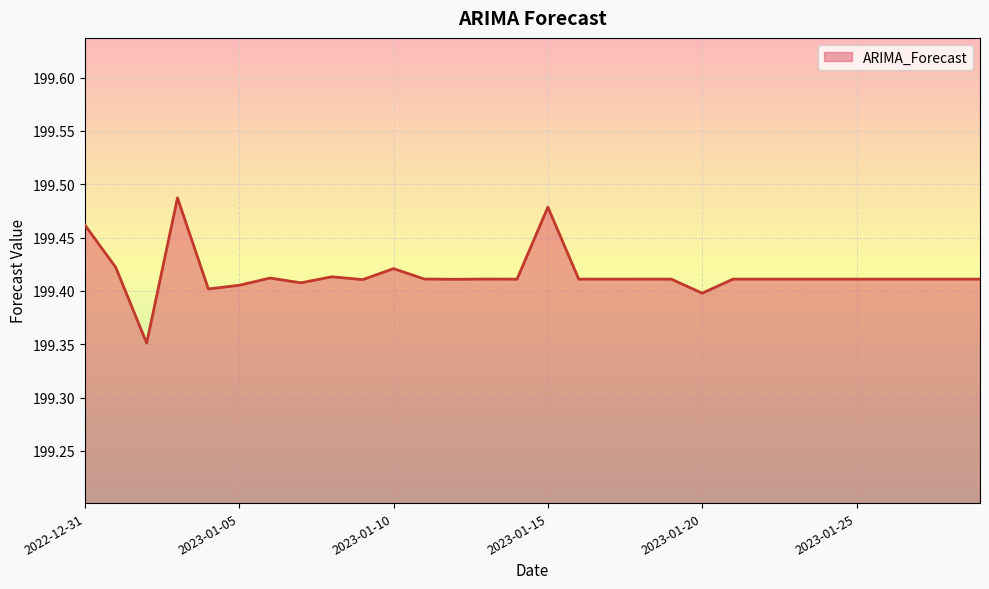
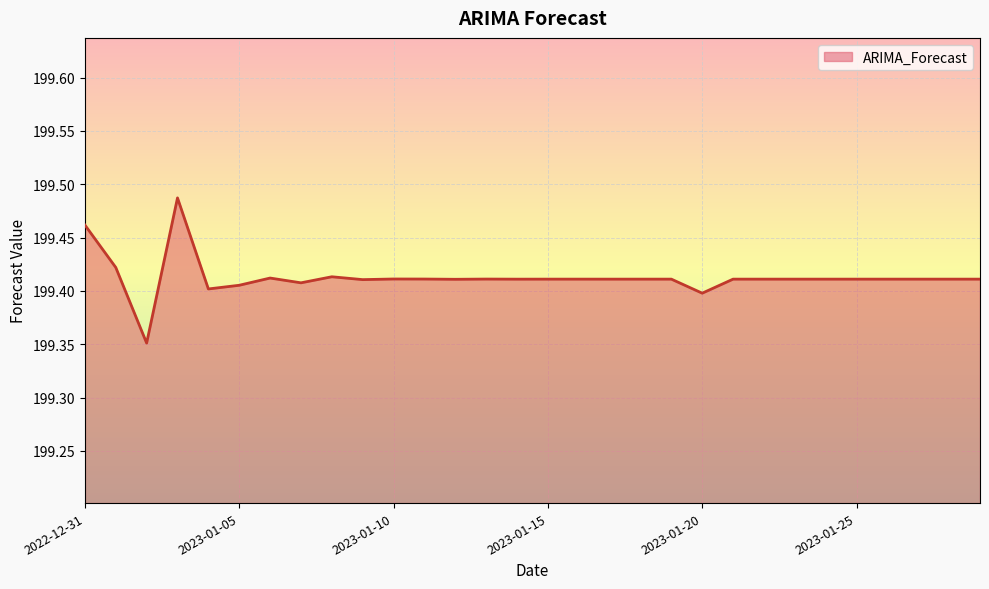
2023-01-10: 199.421 -> 199.411
2023-01-15: 199.479 -> 199.411
